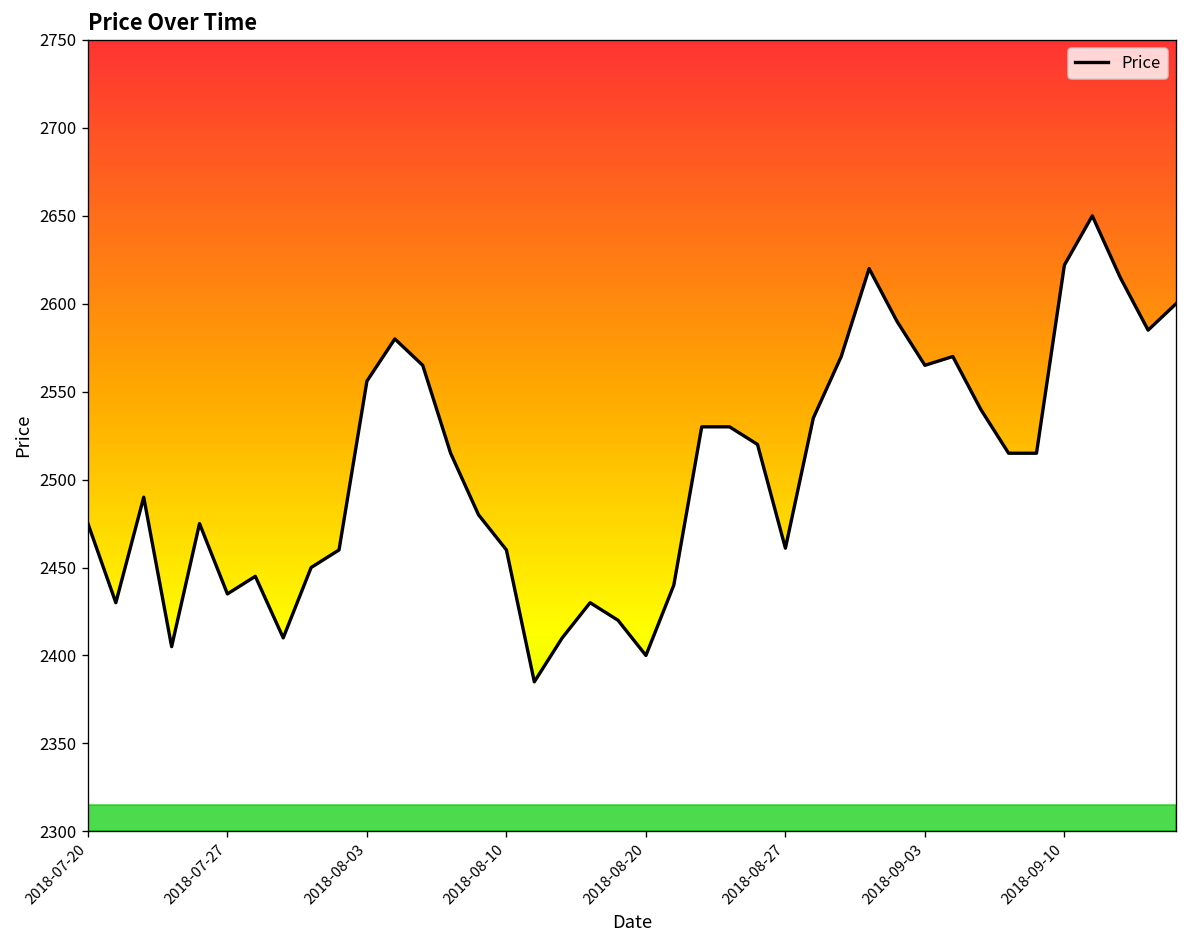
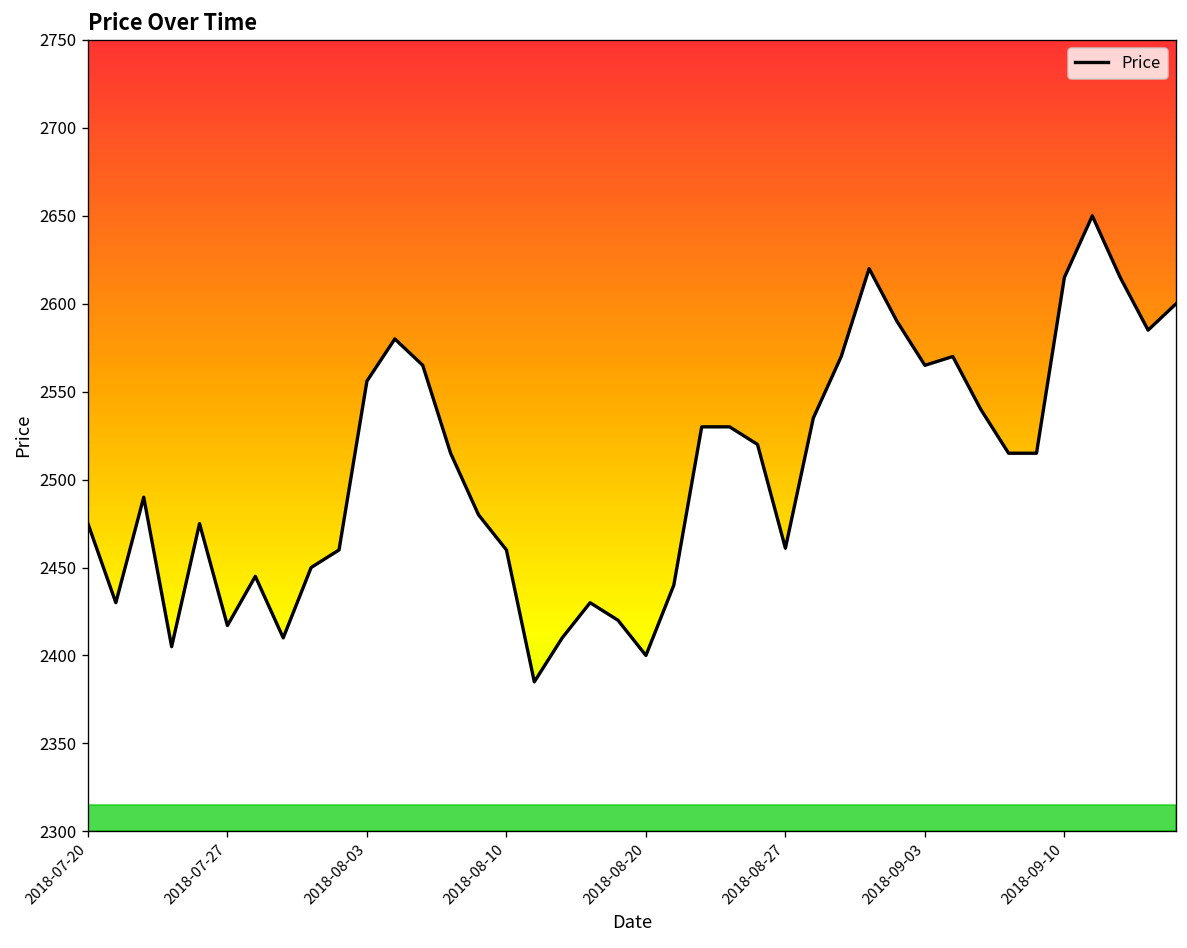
2018-07-27: 2435 -> 2417
2018-09-10: 2622 -> 2615
